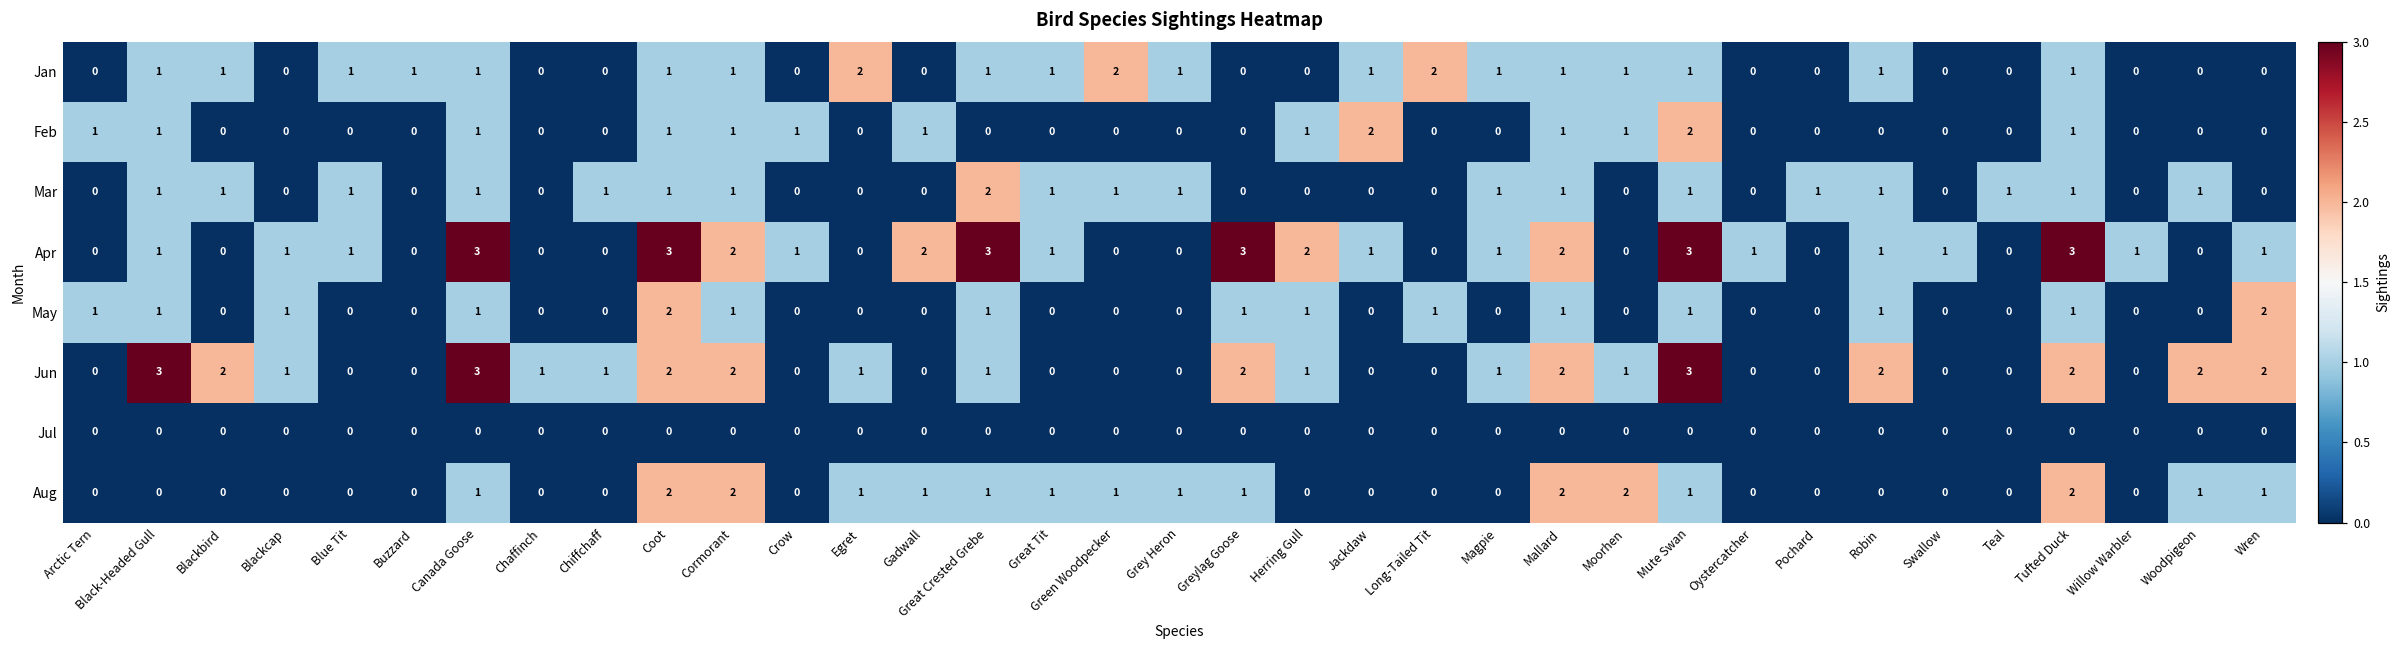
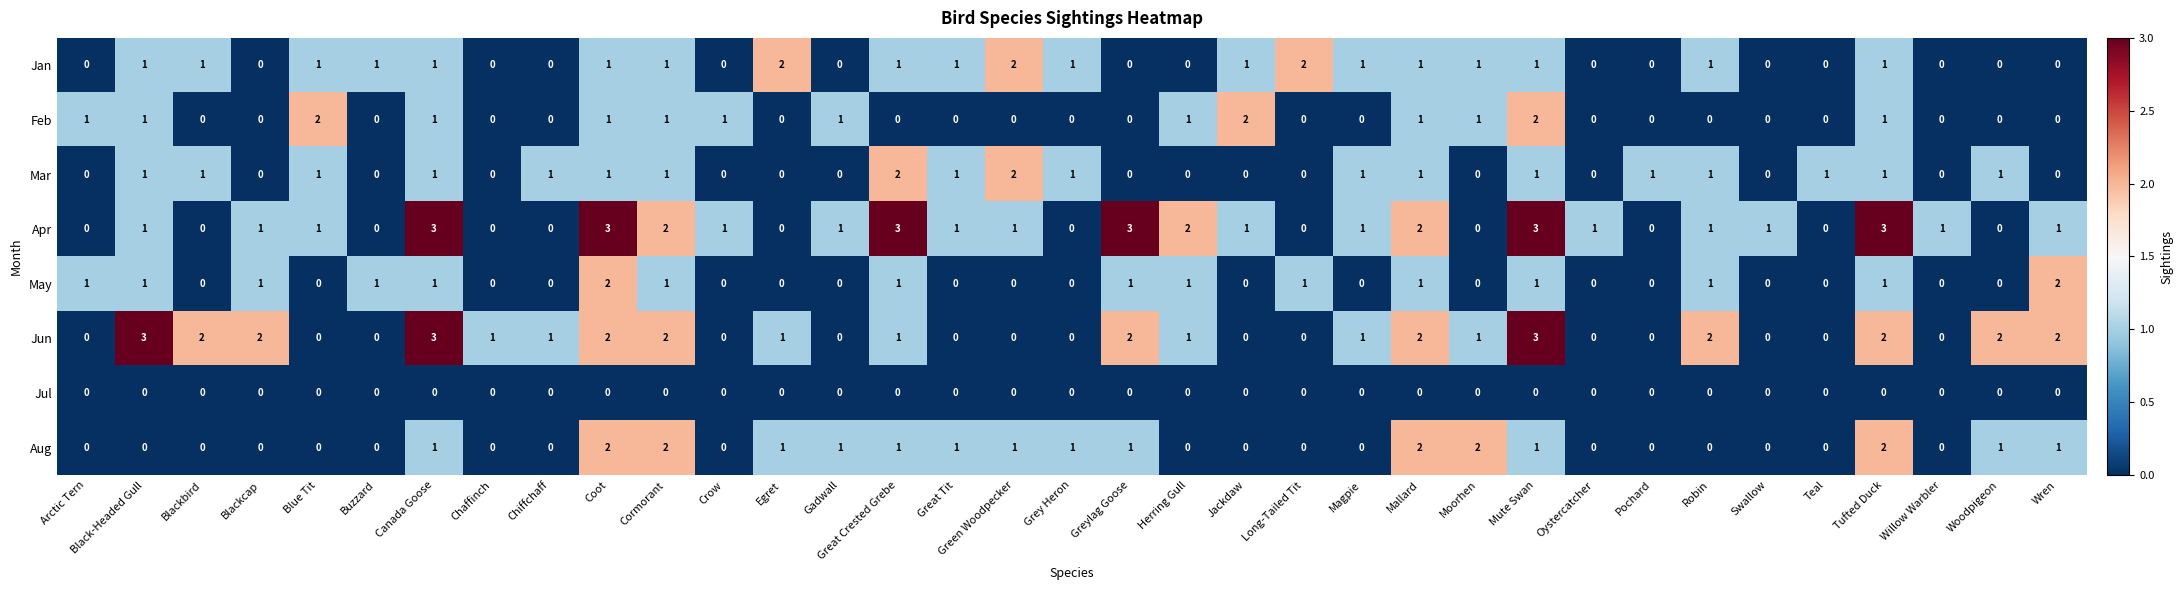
Feb, Blue Tit: 0 -> 2
Mar, Green Woodpecker: 1 -> 2
Apr, Gadwall: 2 -> 1
Apr, Green Woodpecker: 0 -> 1
May, Buzzard: 0 -> 1
Jun, Blackcap: 1 -> 2
